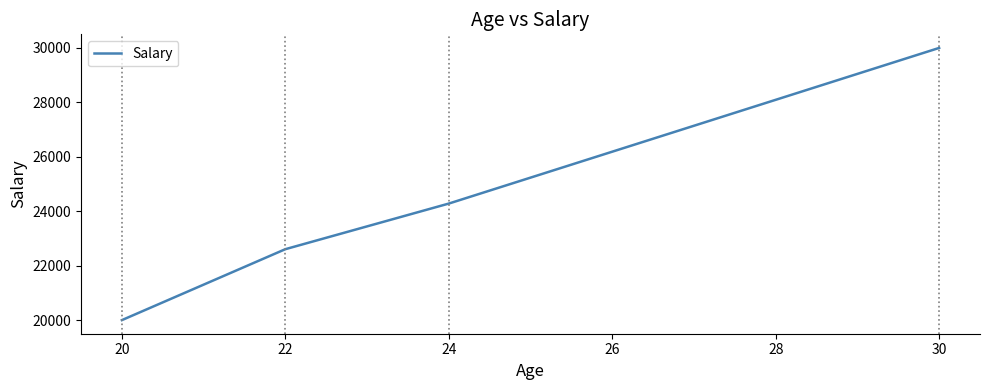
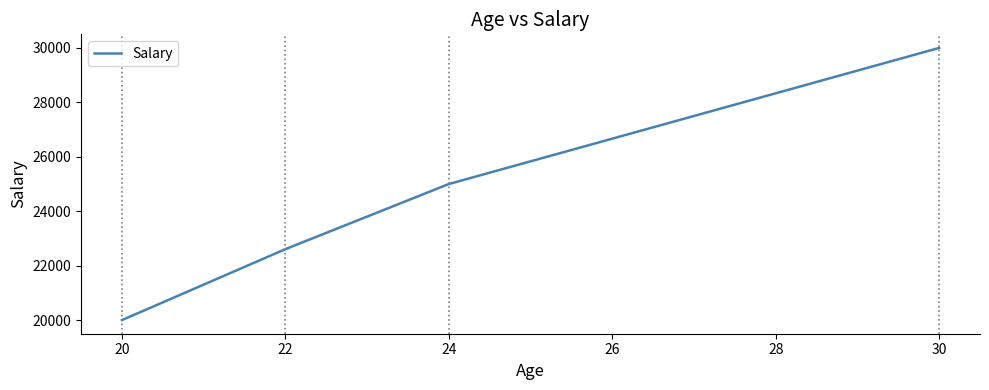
24: 24300 -> 25000
